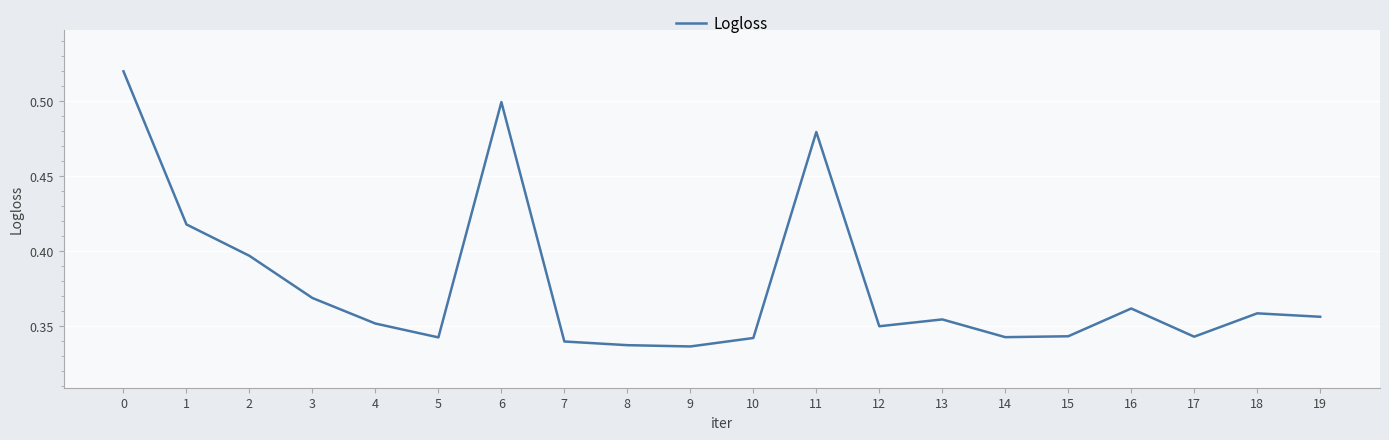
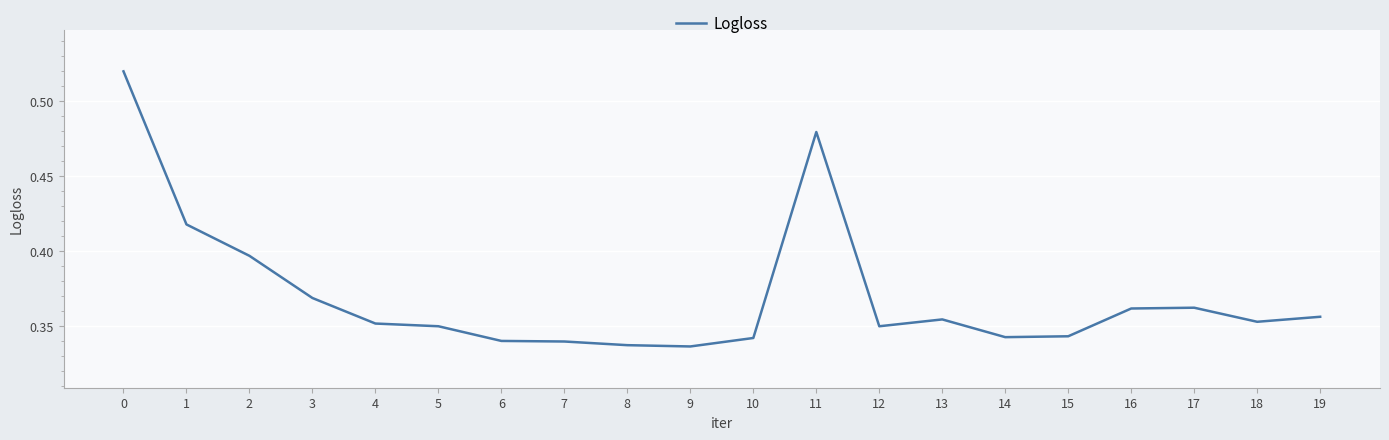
5: 0.343 -> 0.350
6: 0.500 -> 0.340
17: 0.343 -> 0.362
18: 0.359 -> 0.353
